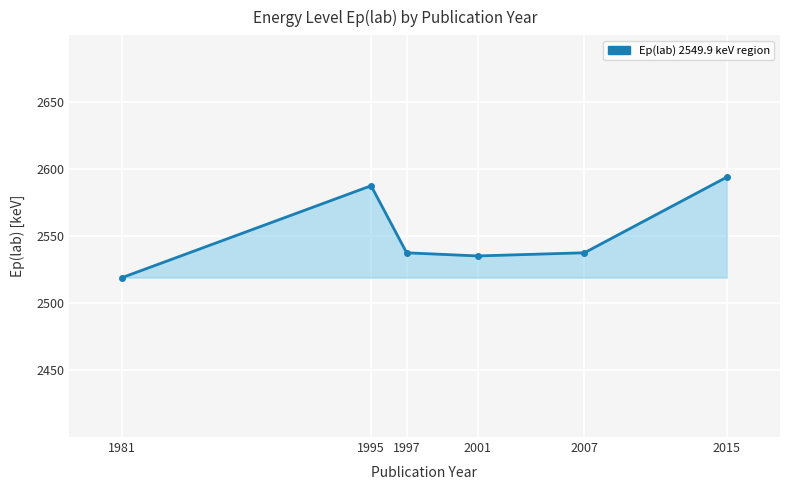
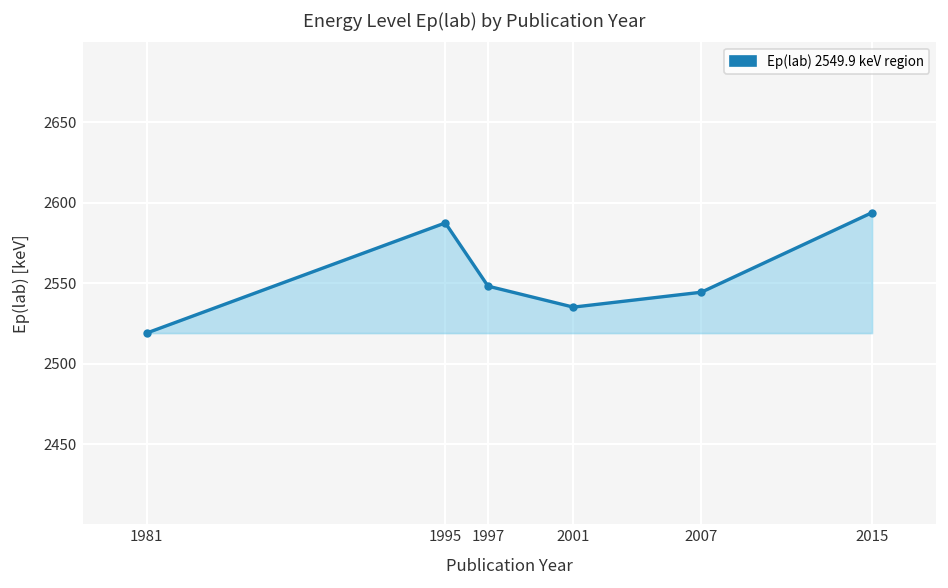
1997: 2537 -> 2548
2007: 2538 -> 2544
